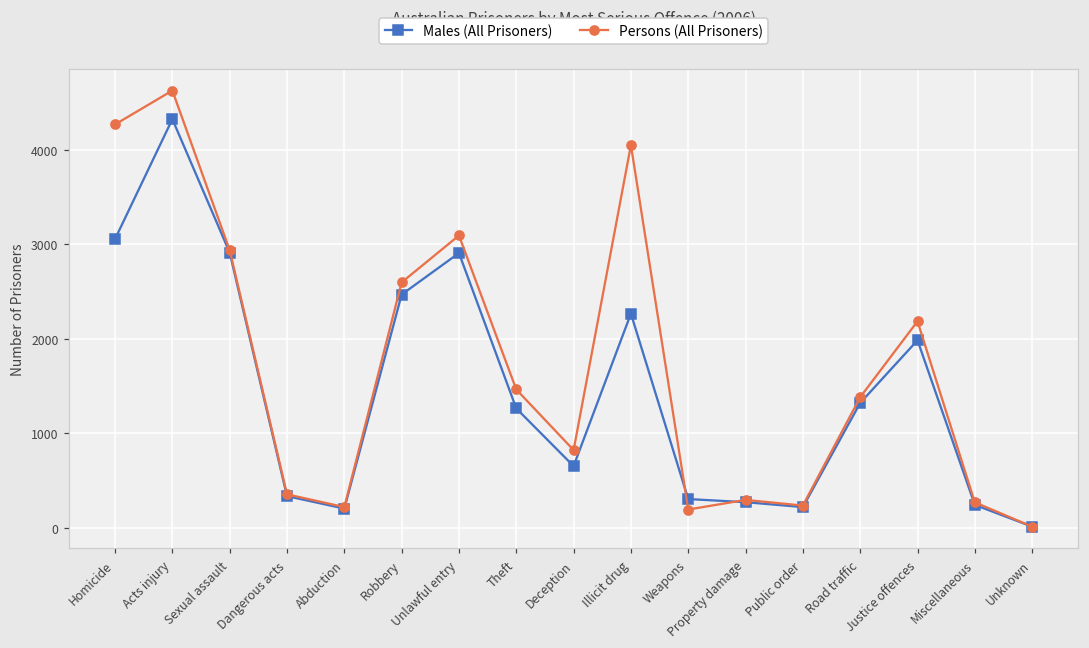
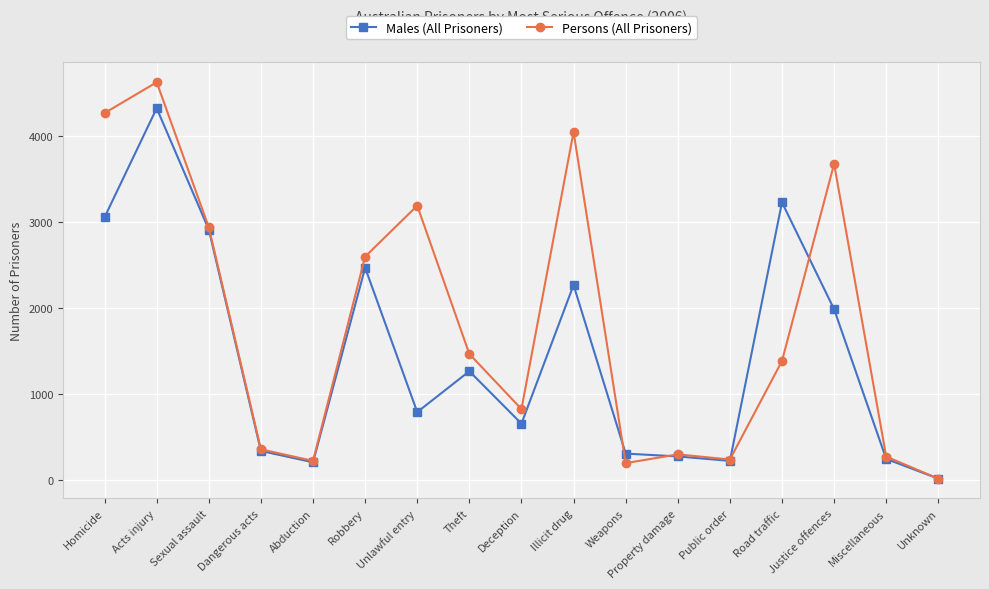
Males (All Prisoners), Unlawful entry: 2900 -> 800
Persons (All Prisoners), Unlawful entry: 3100 -> 3200
Males (All Prisoners), Road traffic: 1300 -> 3200
Persons (All Prisoners), Justice offences: 2200 -> 3700
